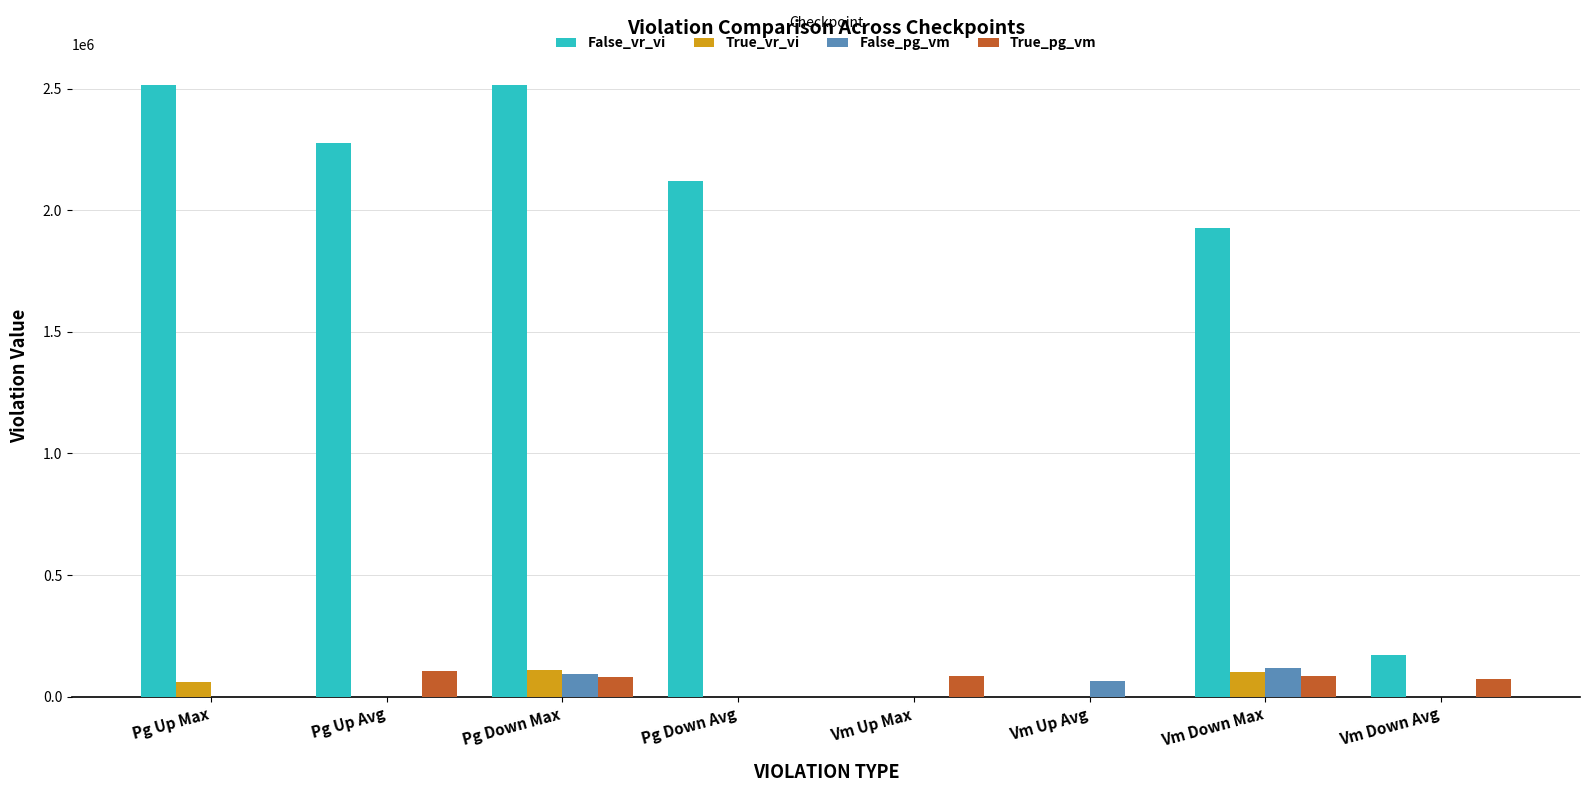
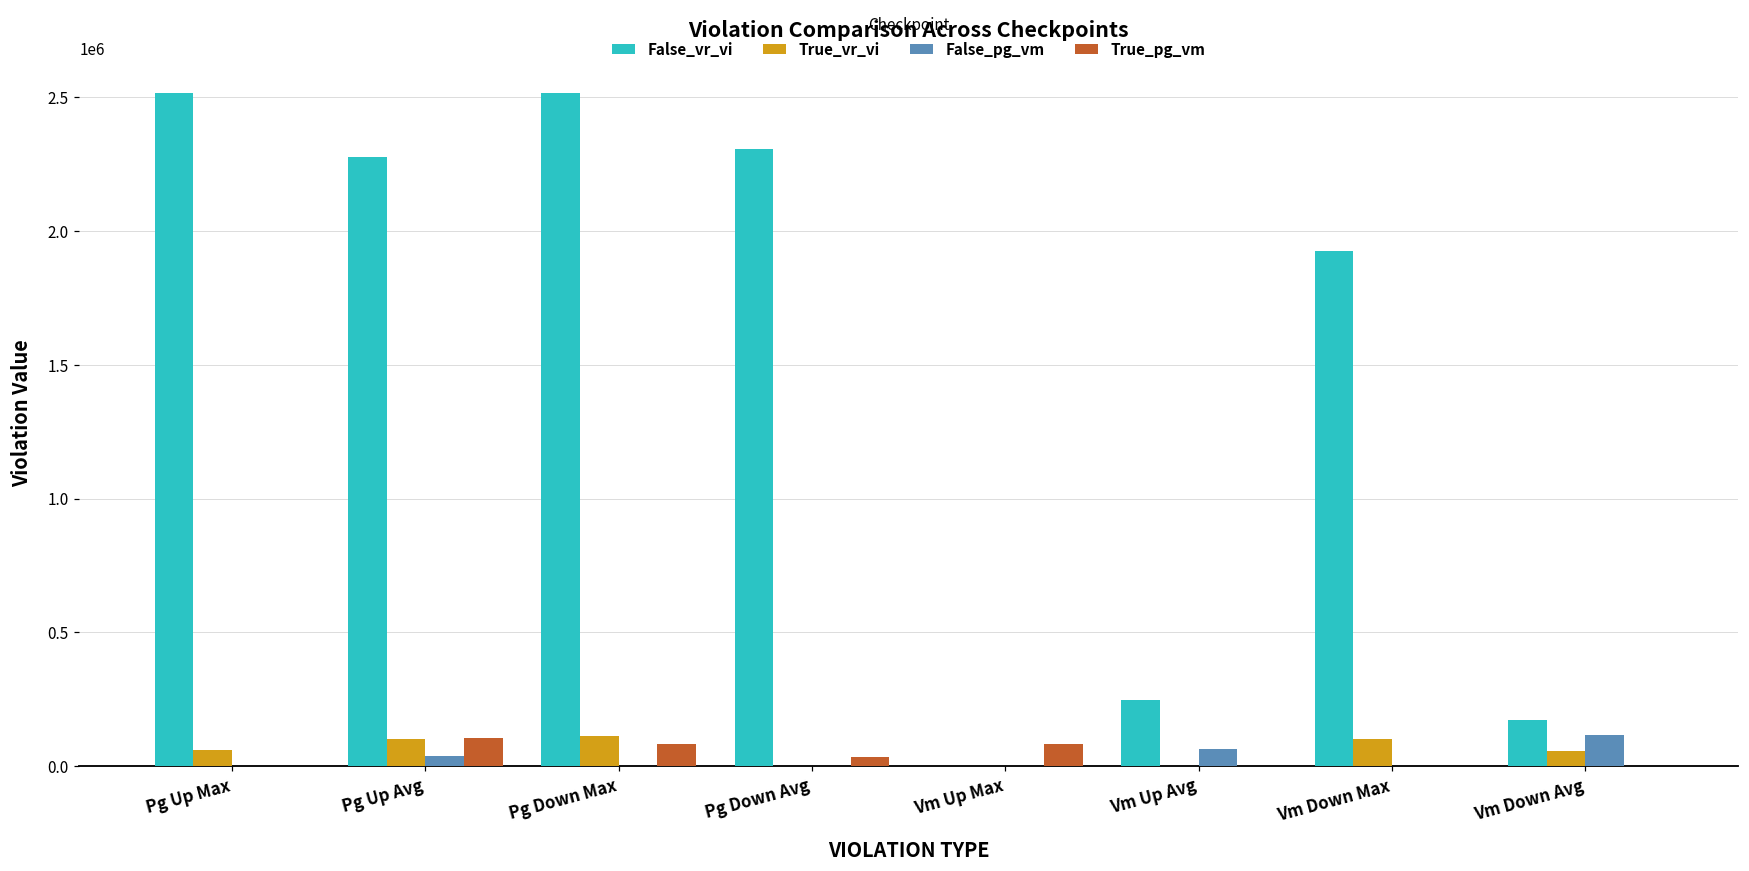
True_vr_vi, Pg Up Avg: 0 -> 100000
False_pg_vm, Pg Up Avg: 0 -> 40000
False_pg_vm, Pg Down Max: 90000 -> 0
False_vr_vi, Pg Down Avg: 2120000 -> 2310000
True_pg_vm, Pg Down Avg: 0 -> 30000
False_vr_vi, Vm Up Avg: 0 -> 250000
False_pg_vm, Vm Down Max: 120000 -> 0
True_pg_vm, Vm Down Max: 90000 -> 0
True_vr_vi, Vm Down Avg: 0 -> 60000
False_pg_vm, Vm Down Avg: 0 -> 120000
True_pg_vm, Vm Down Avg: 70000 -> 0
